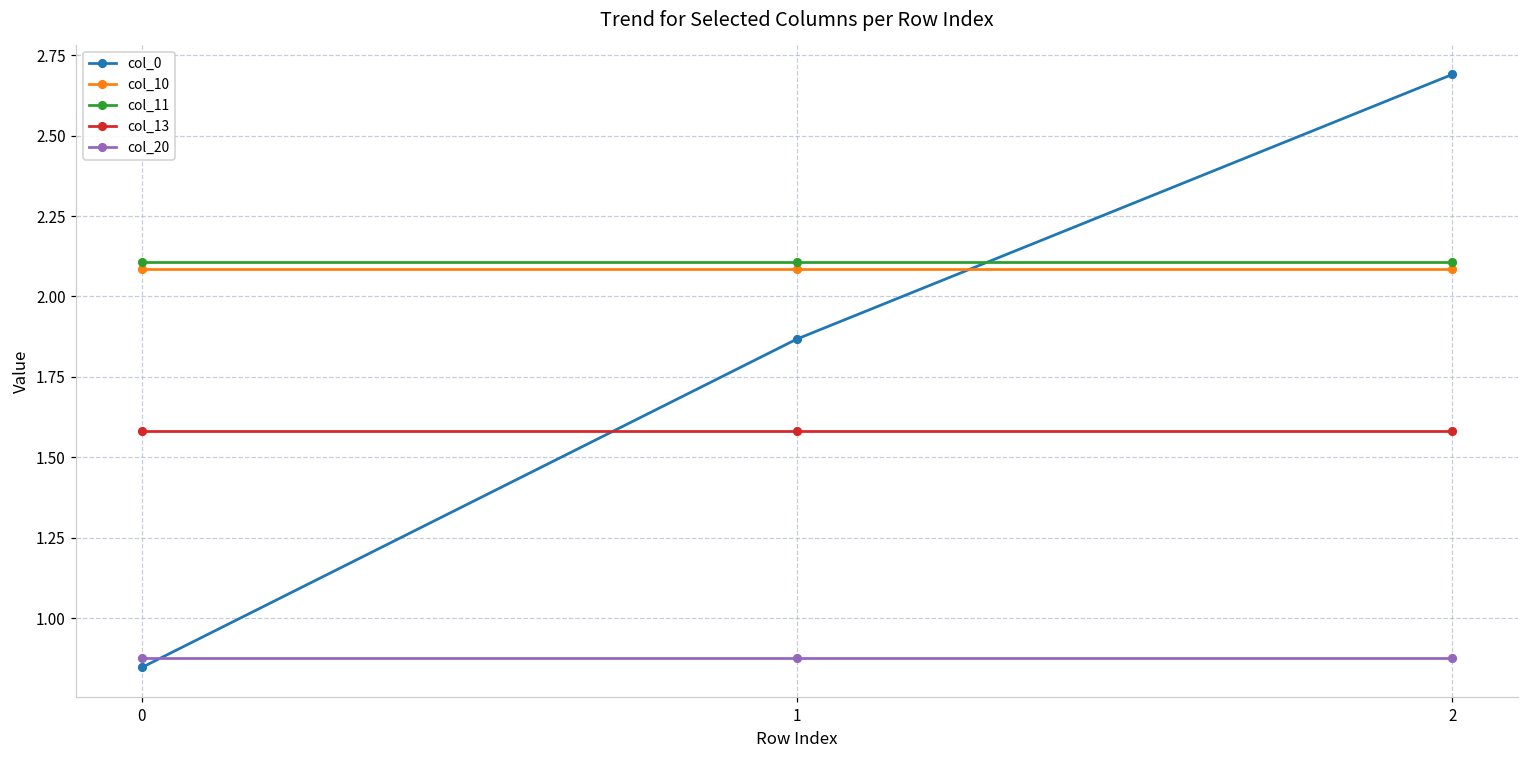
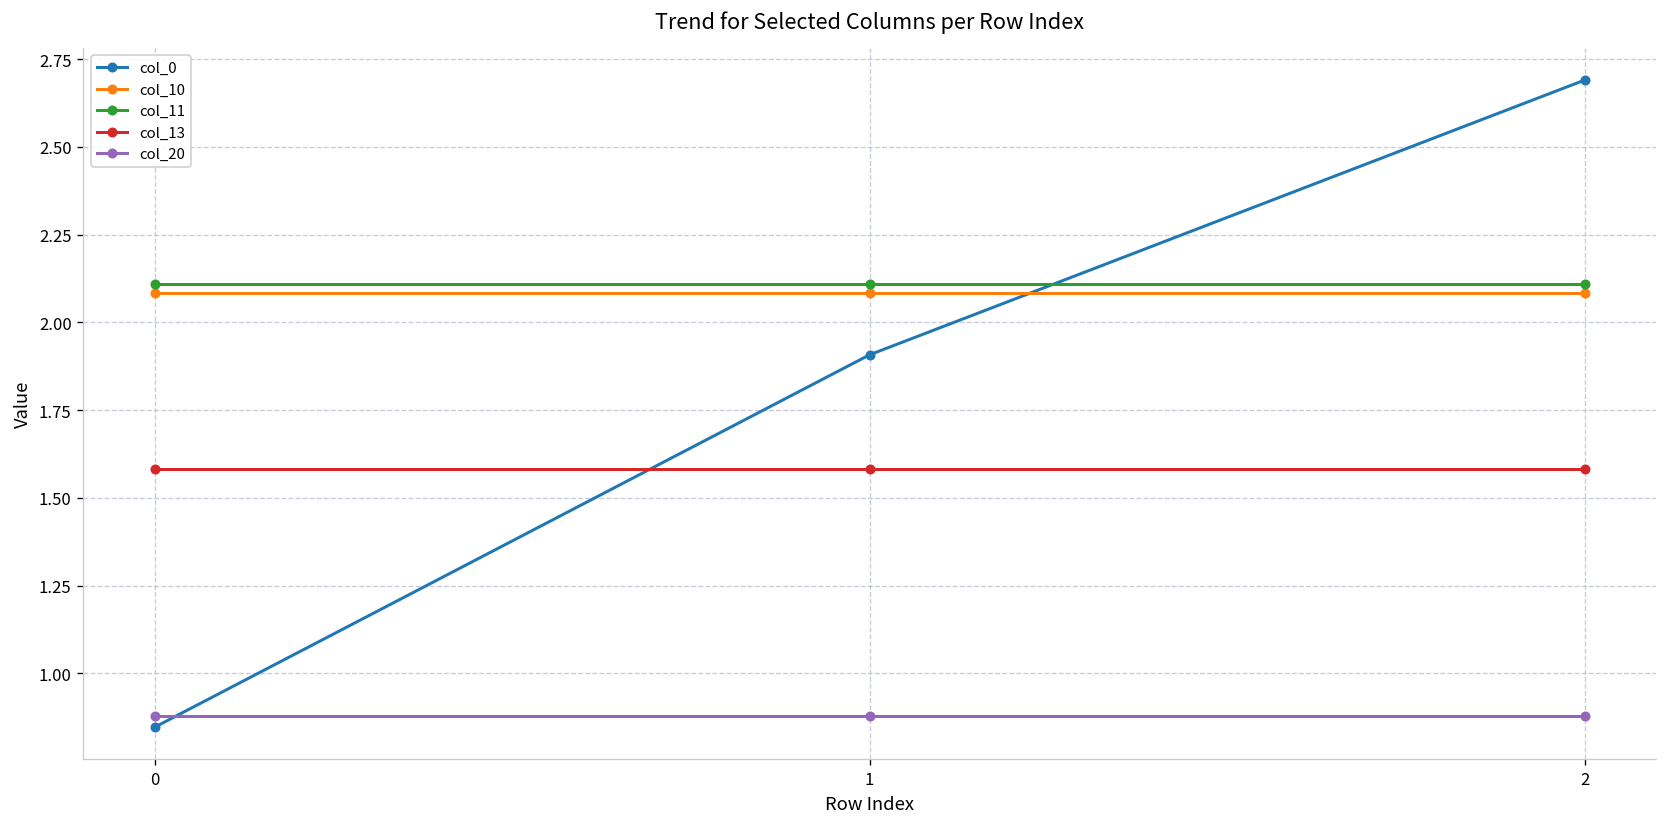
col_0, 1: 1.87 -> 1.91
